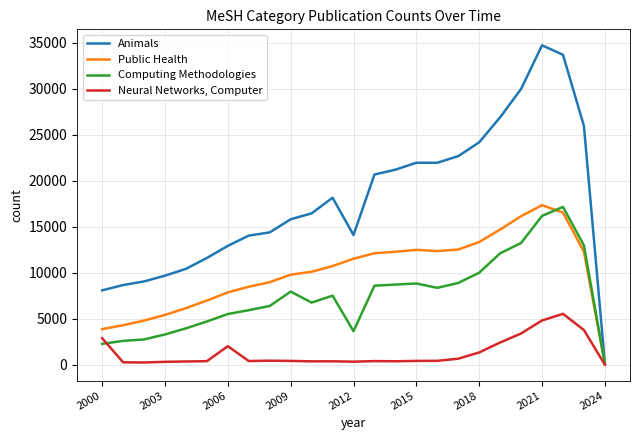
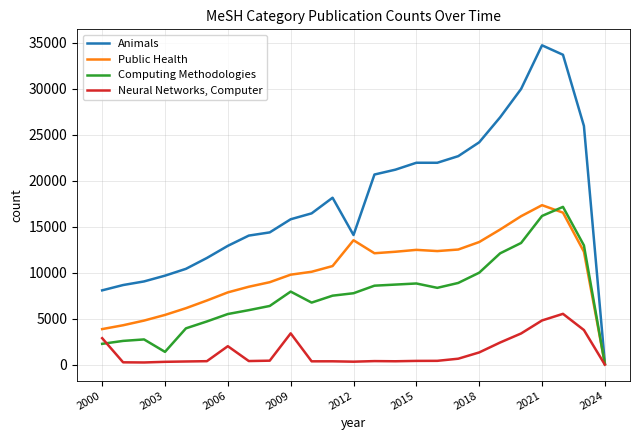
Computing Methodologies, 2003: 3000 -> 1000
Neural Networks, Computer, 2009: 0 -> 3000
Public Health, 2012: 12000 -> 14000
Computing Methodologies, 2012: 4000 -> 8000
